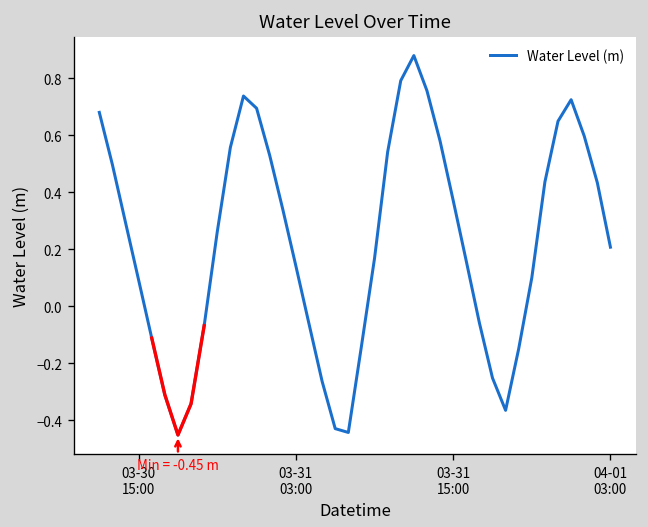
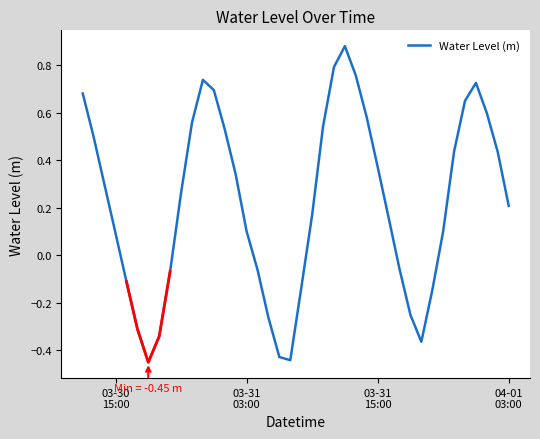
Water Level (m), 03-31 03:00: 0.14 -> 0.10
